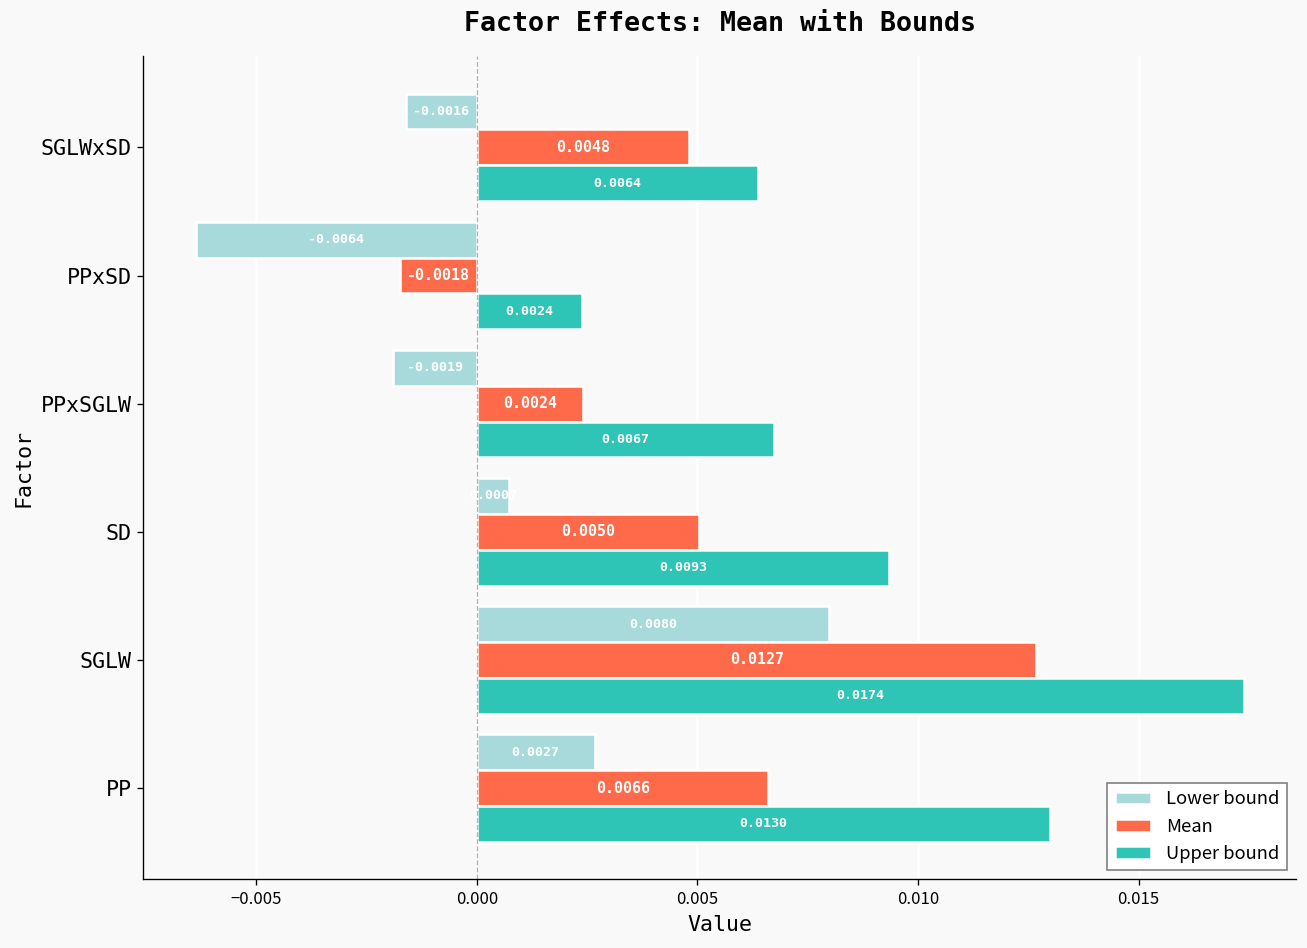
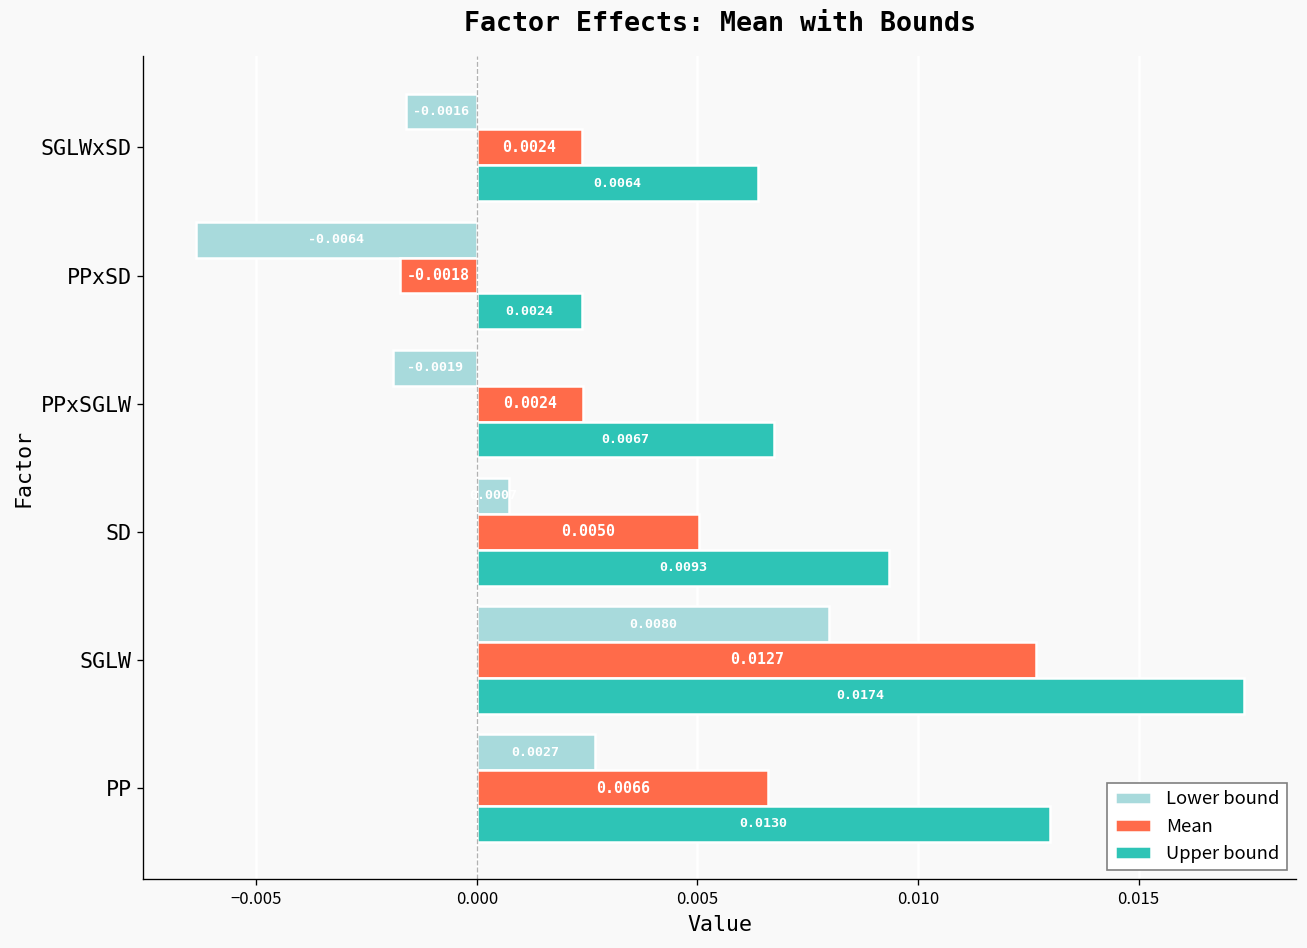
Mean, SGLWxSD: 0.0048 -> 0.0024
